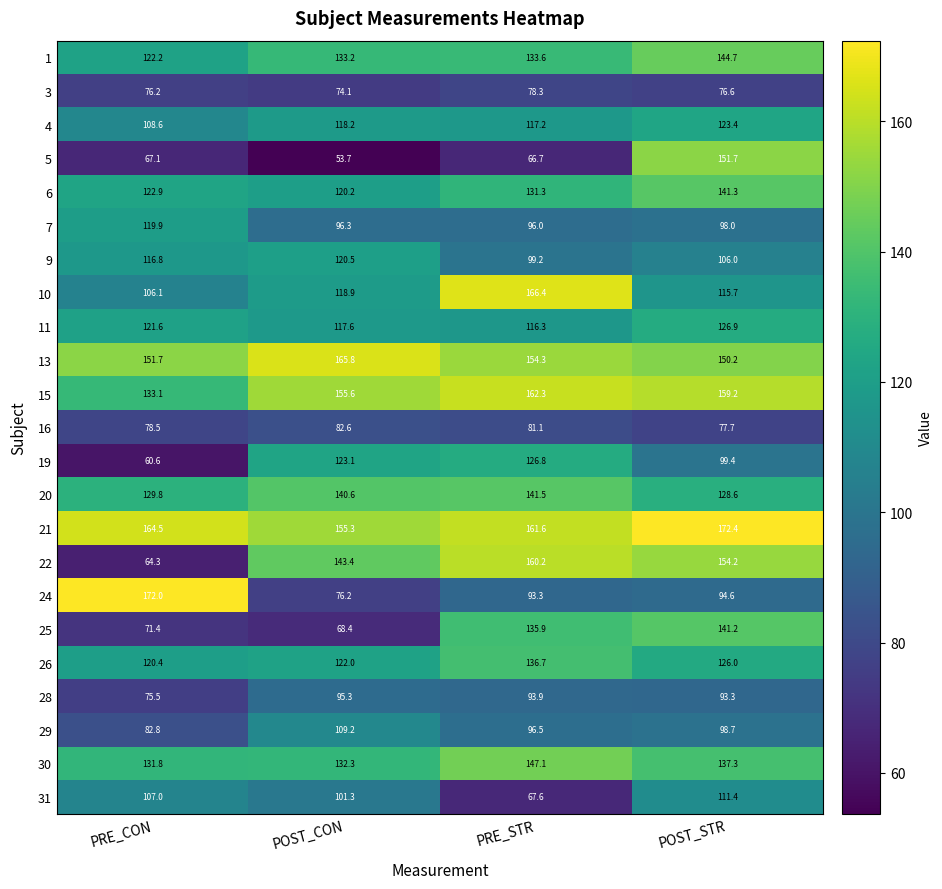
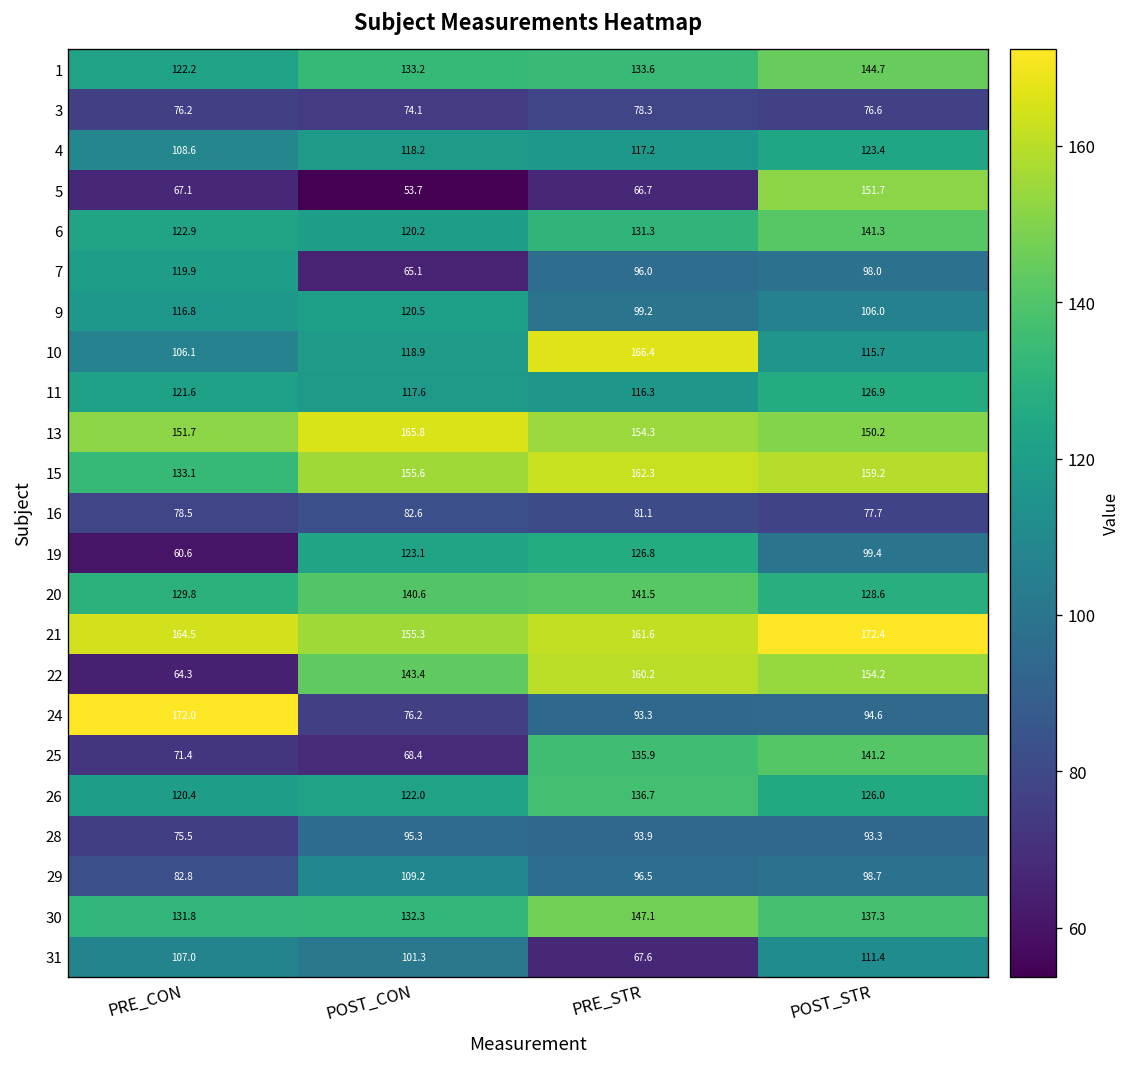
7, POST_CON: 96.3 -> 65.1
